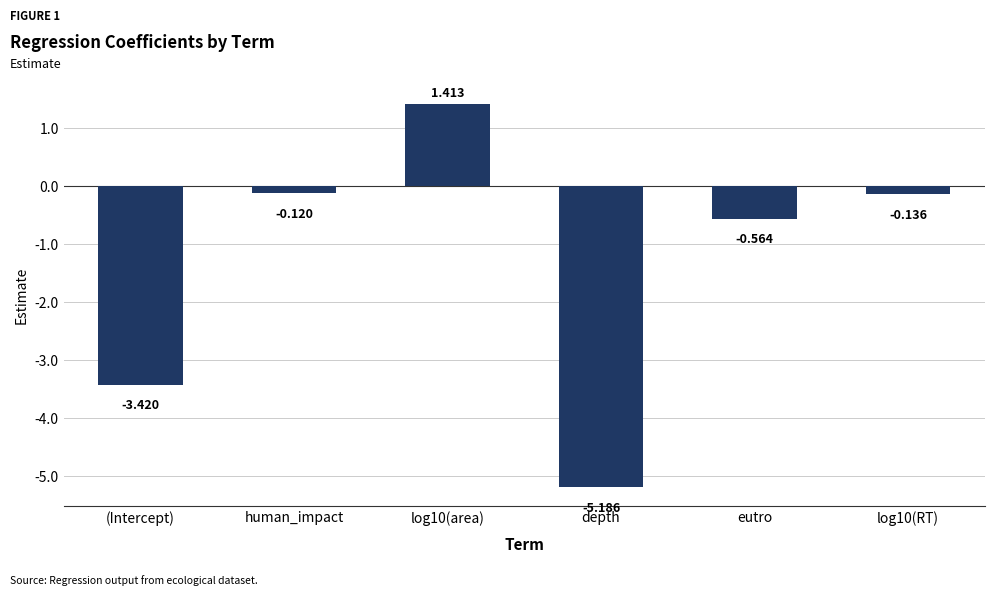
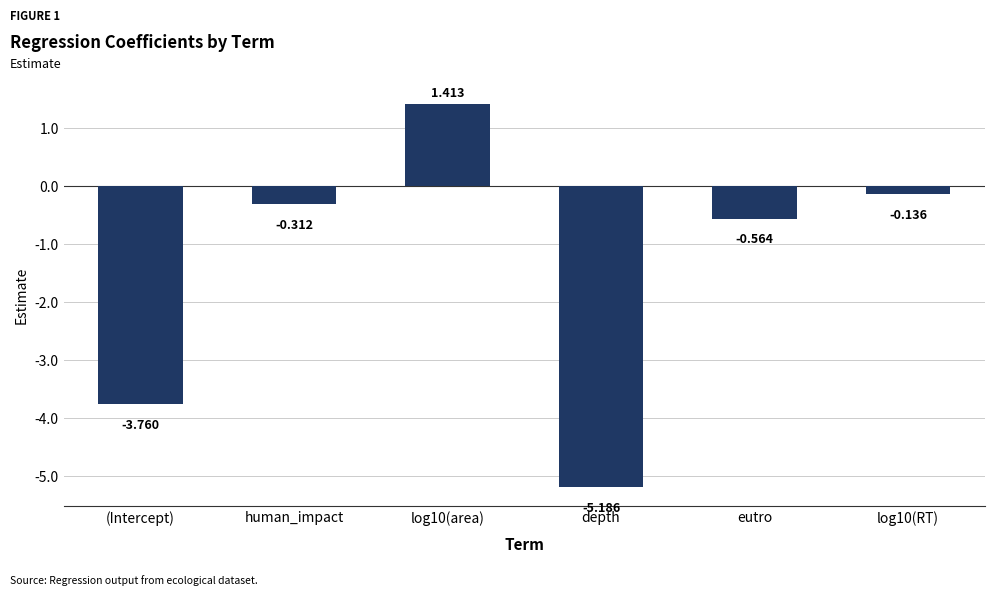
(Intercept): -3.420 -> -3.760
human_impact: -0.120 -> -0.312
